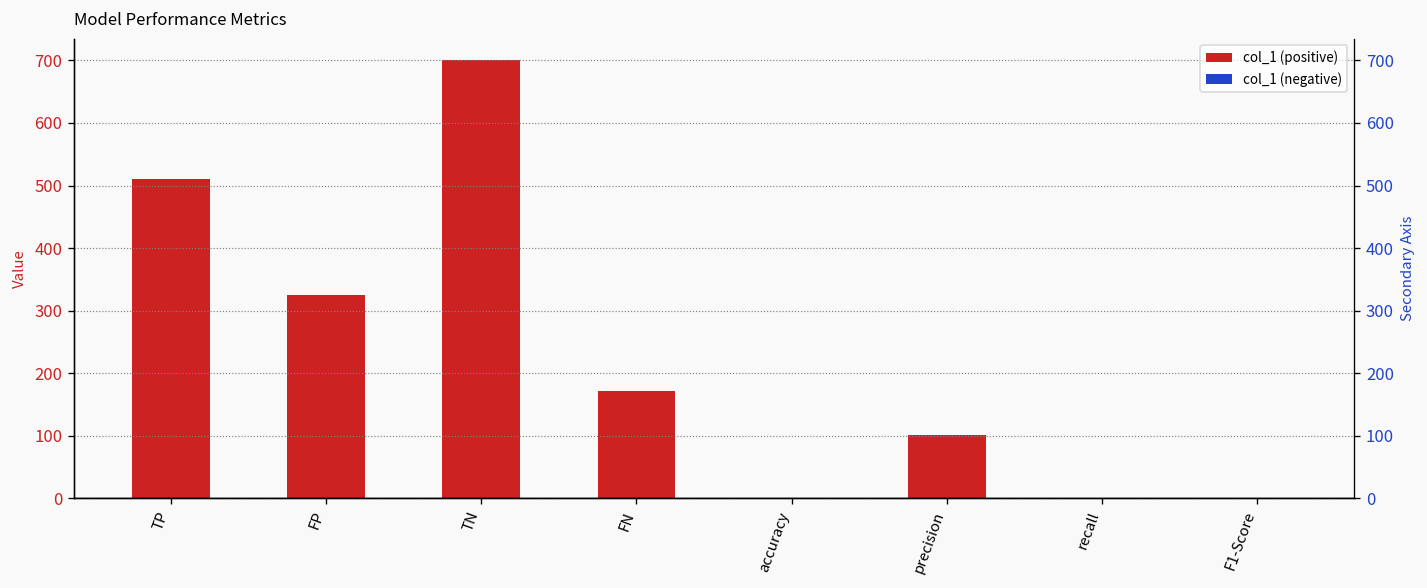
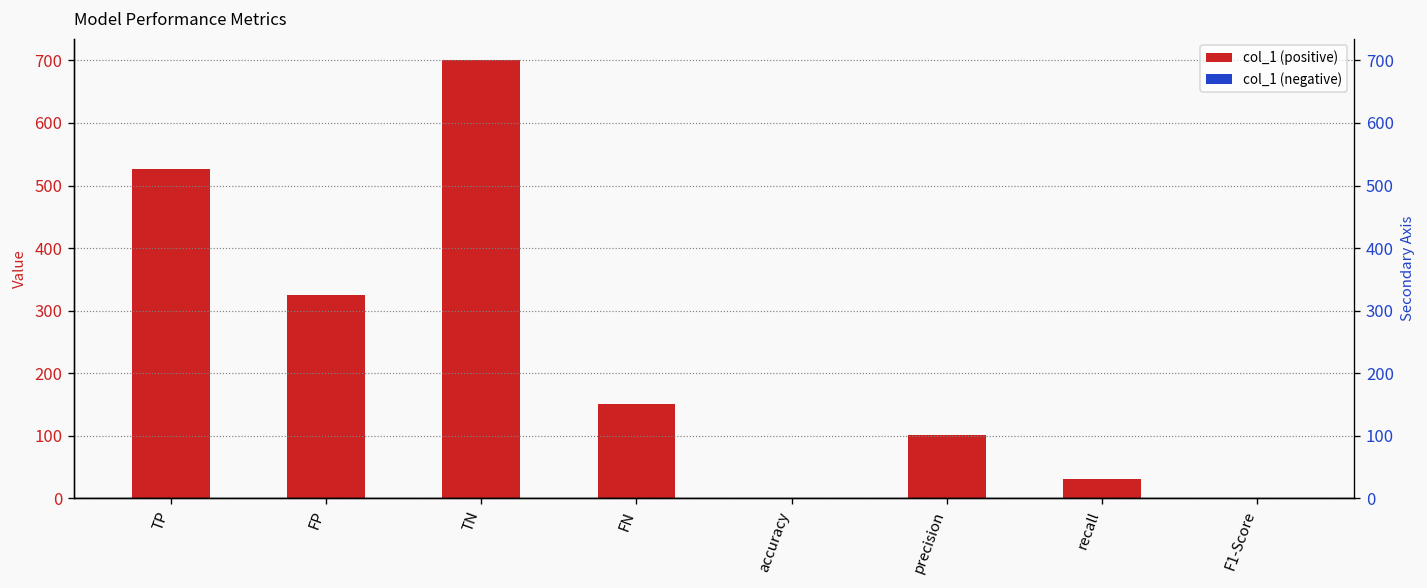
TP: 510 -> 530
FN: 170 -> 150
recall: 0 -> 30
